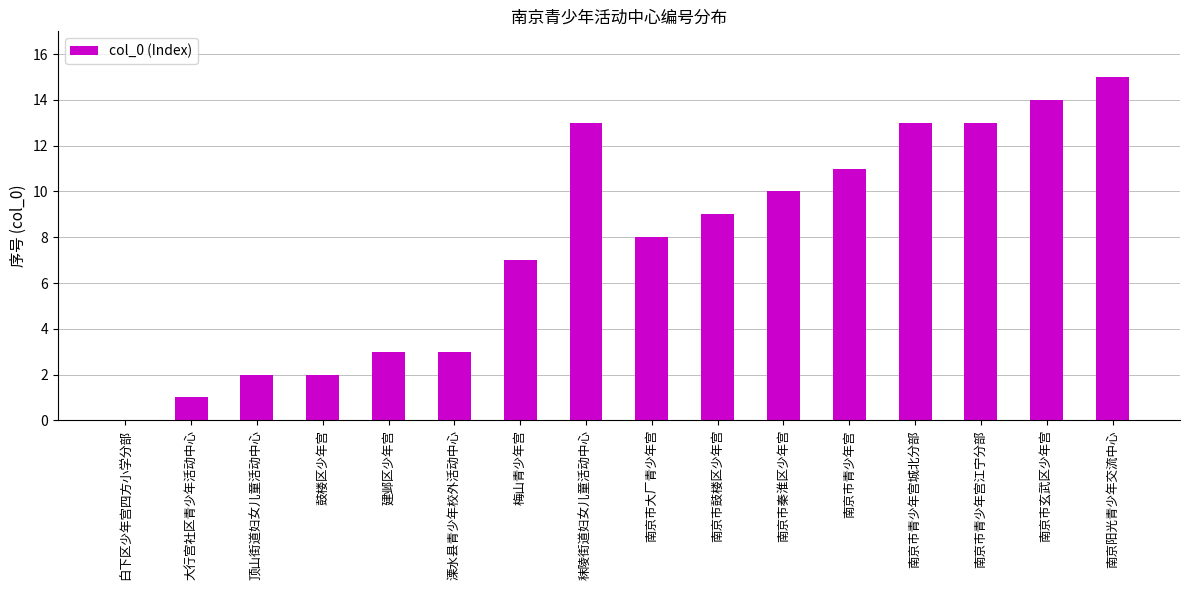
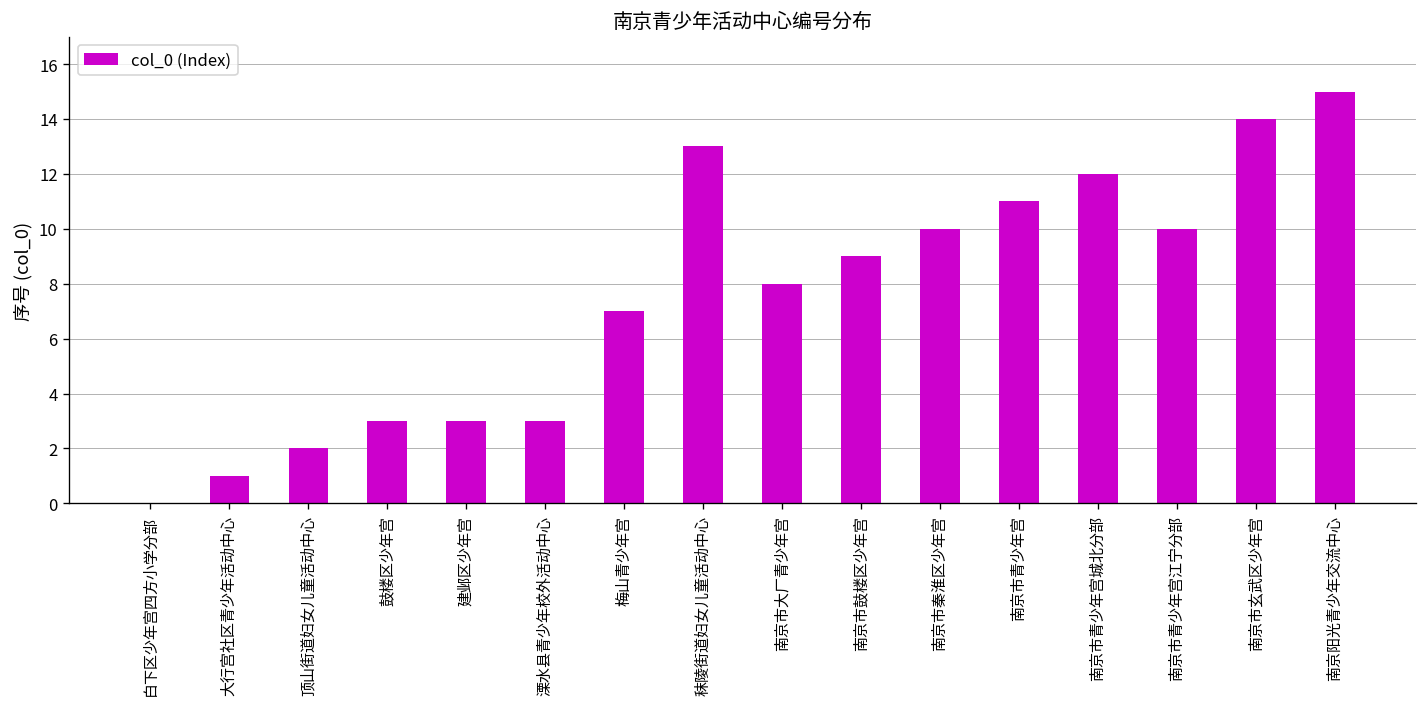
鼓楼区少年宫: 2 -> 3
南京市青少年宫城北分部: 13 -> 12
南京市青少年宫江宁分部: 13 -> 10
